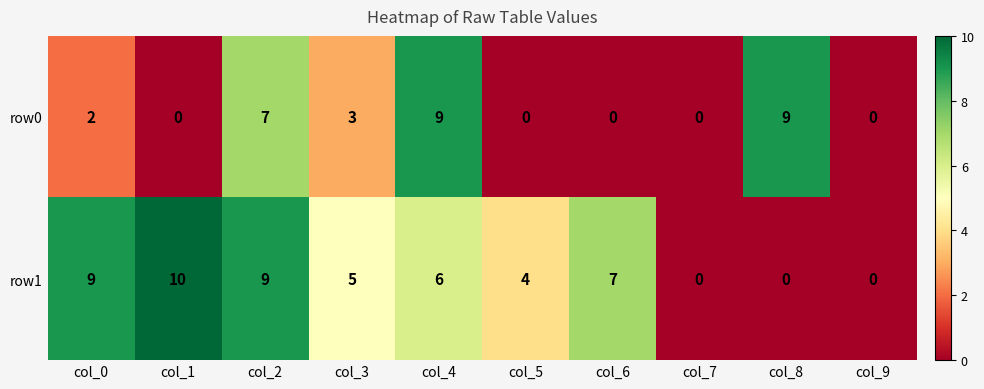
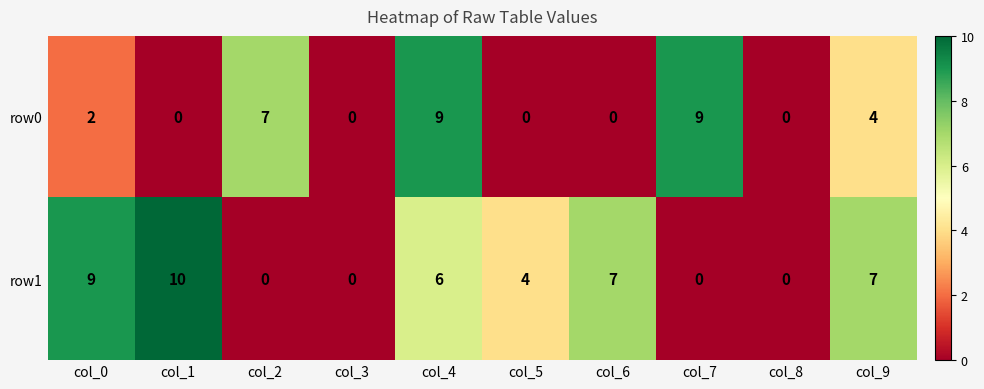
row0, col_3: 3 -> 0
row0, col_7: 0 -> 9
row0, col_8: 9 -> 0
row0, col_9: 0 -> 4
row1, col_2: 9 -> 0
row1, col_3: 5 -> 0
row1, col_9: 0 -> 7
